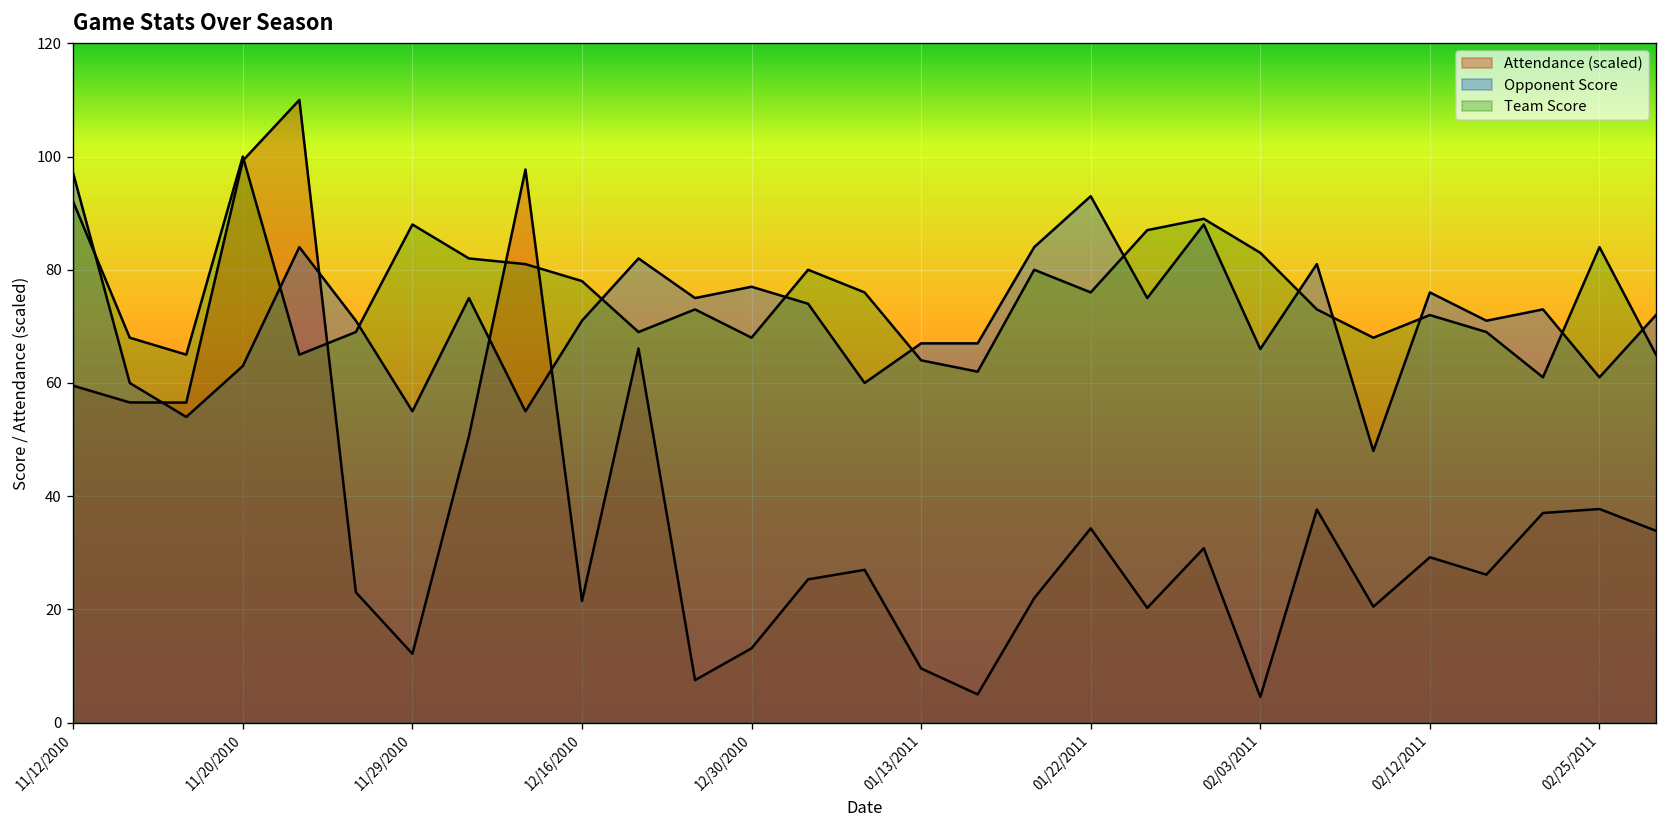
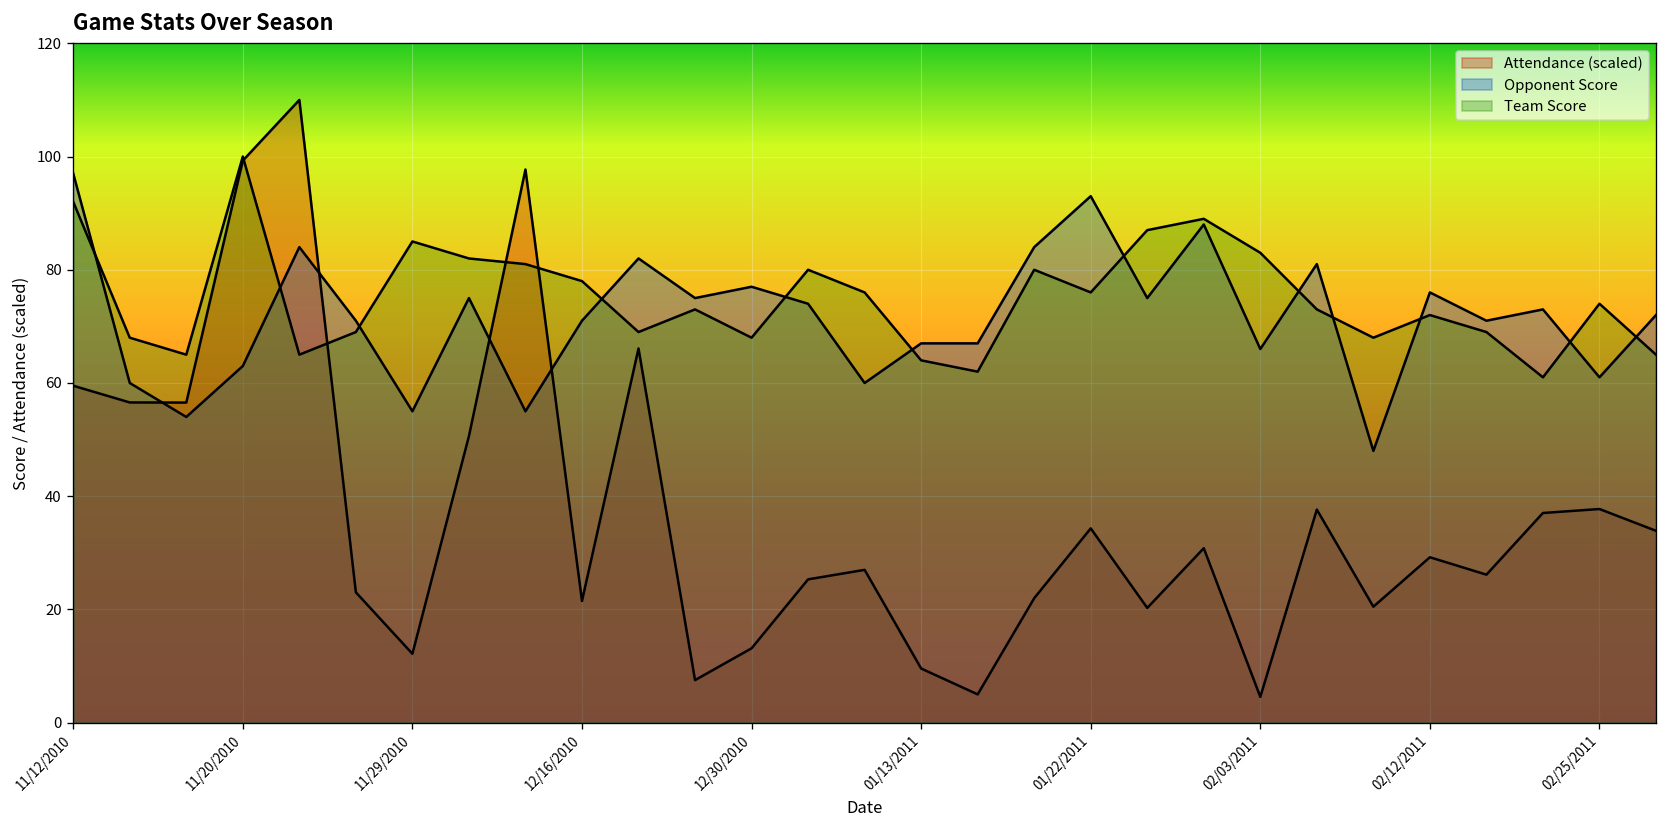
Team Score, 11/29/2010: 88 -> 85
Team Score, 02/25/2011: 84 -> 74
